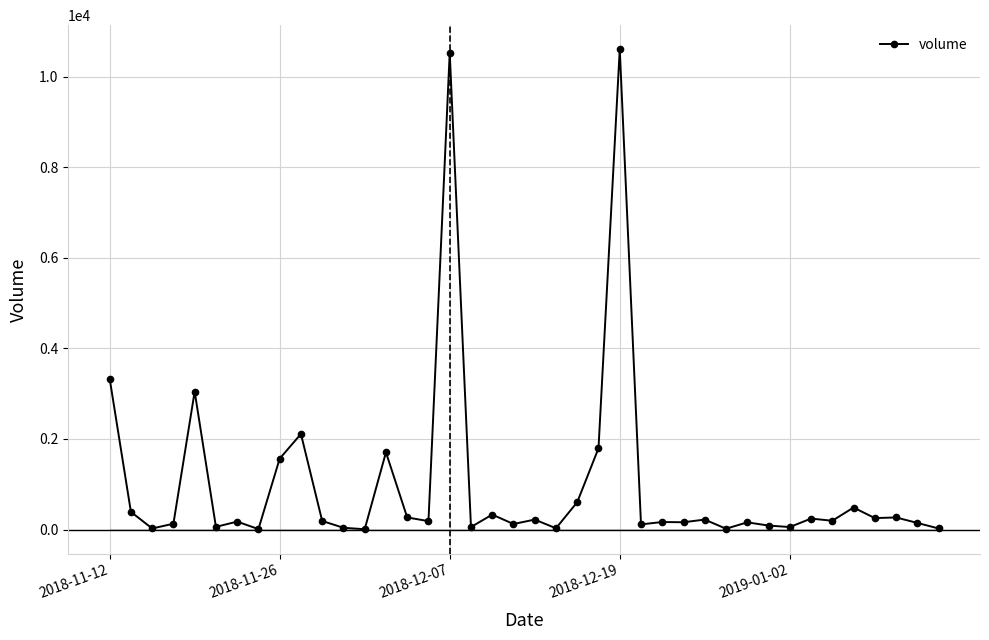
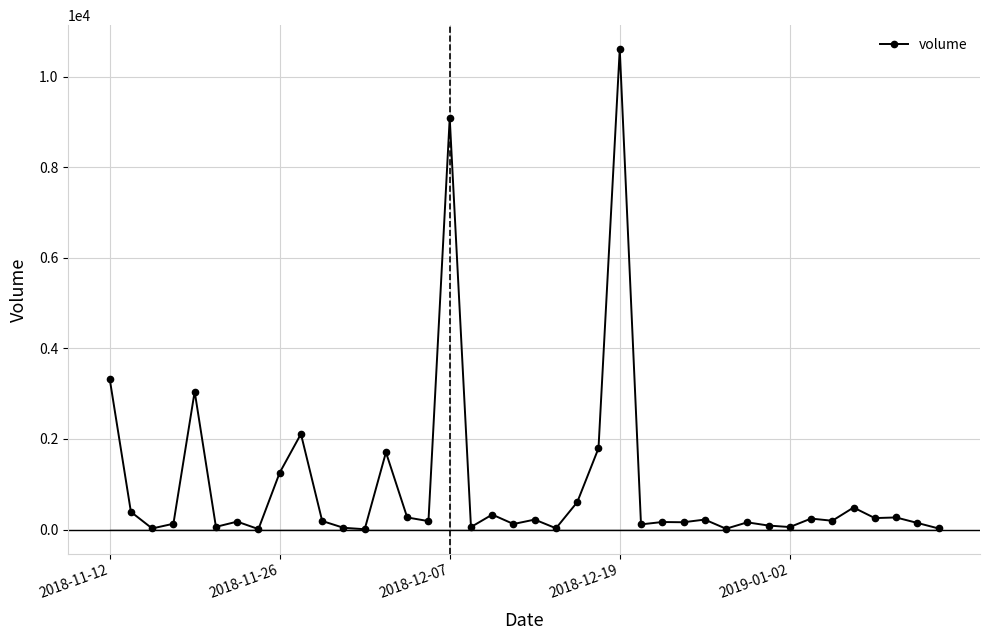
volume, 2018-11-26: 1600 -> 1300
volume, 2018-12-07: 10500 -> 9100
